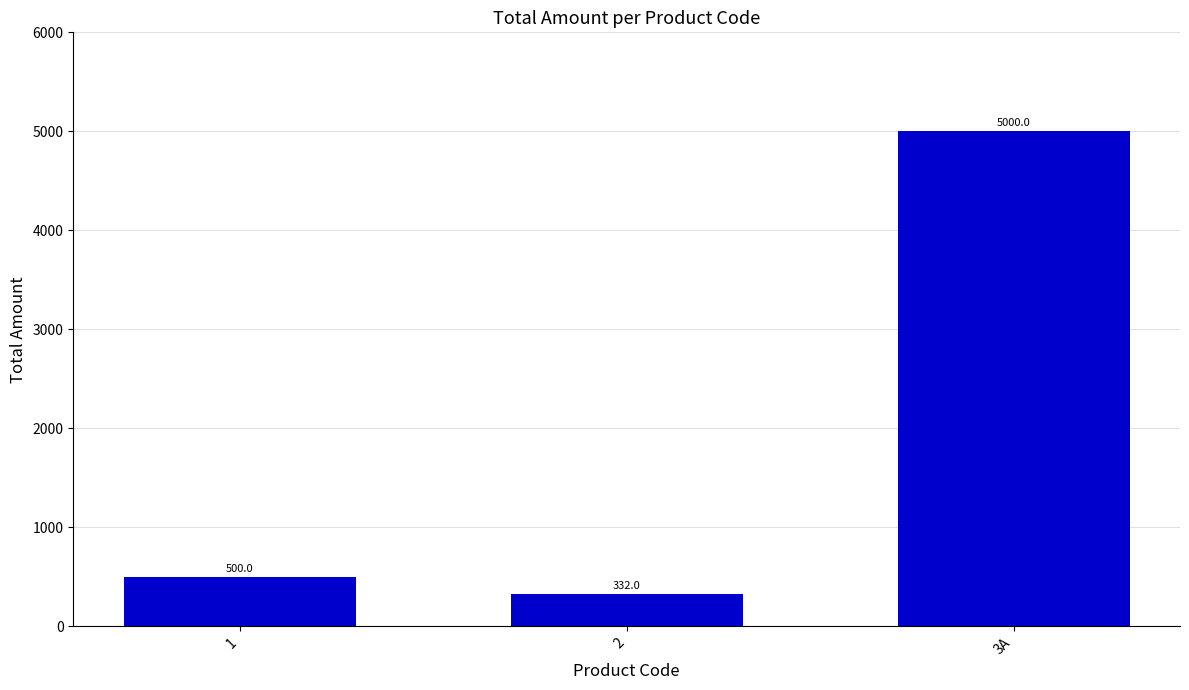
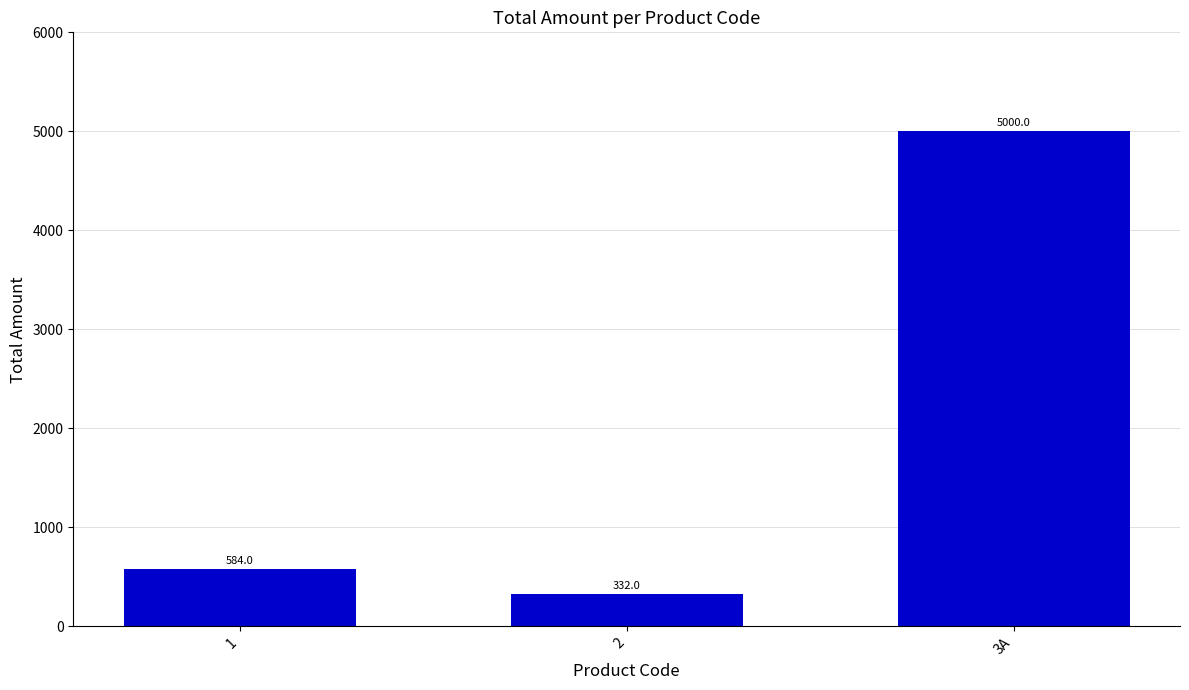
1: 500.0 -> 584.0
